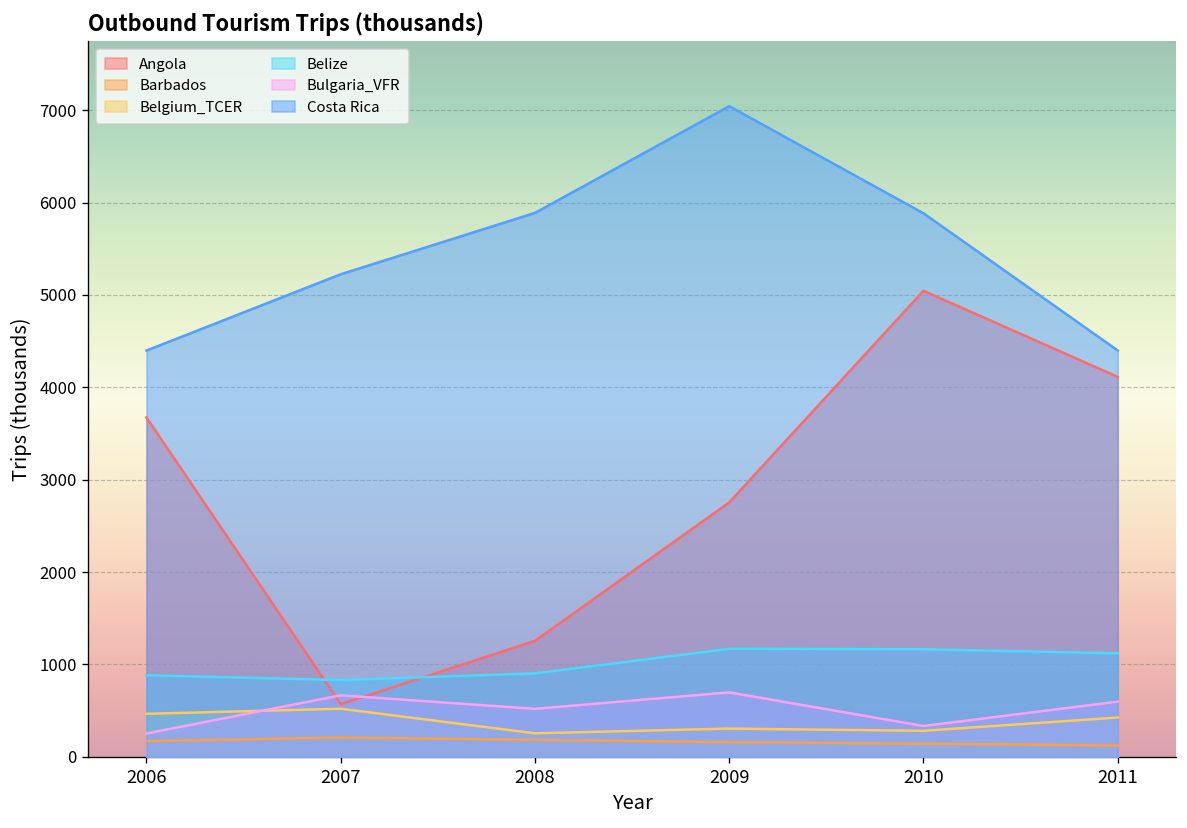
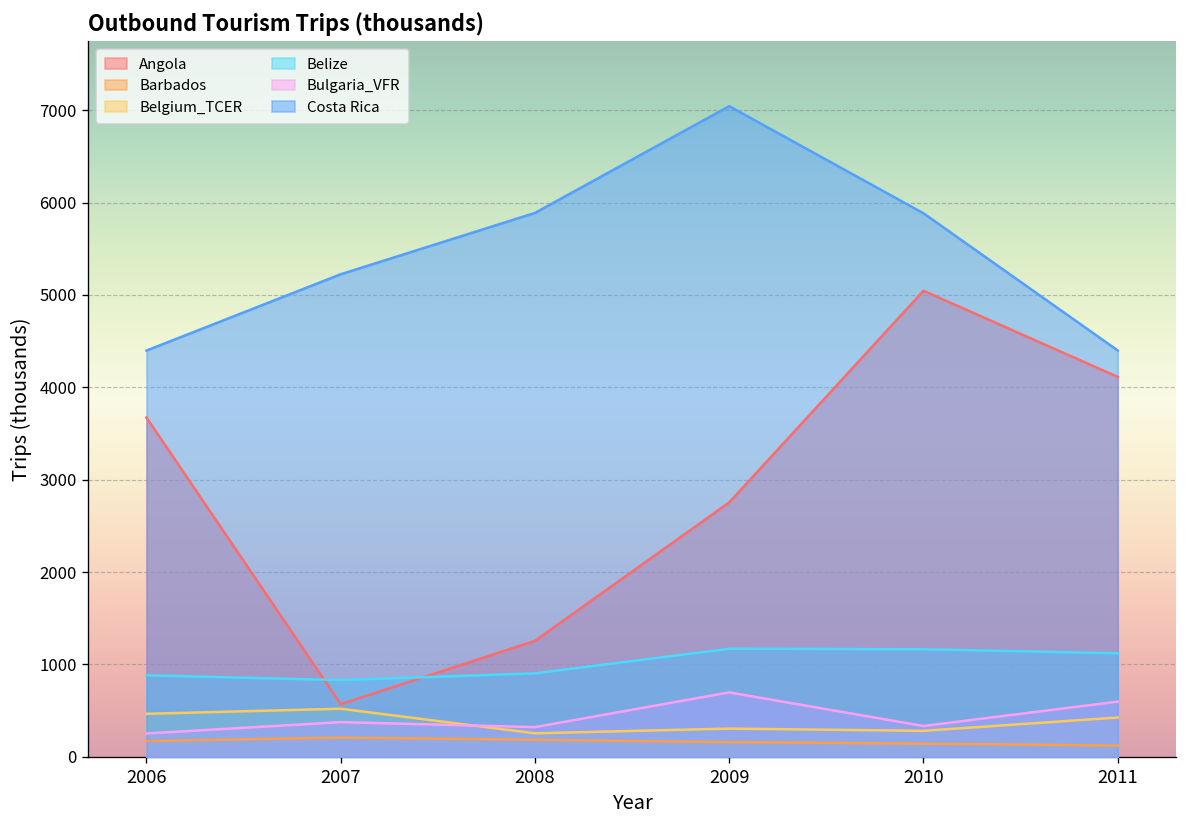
Bulgaria_VFR, 2007: 700 -> 400
Bulgaria_VFR, 2008: 500 -> 300
